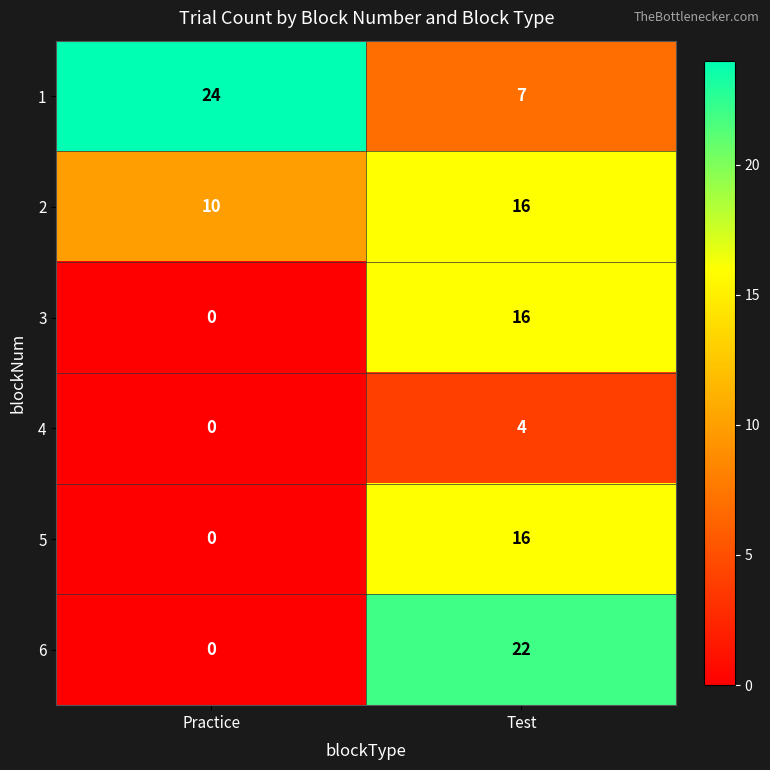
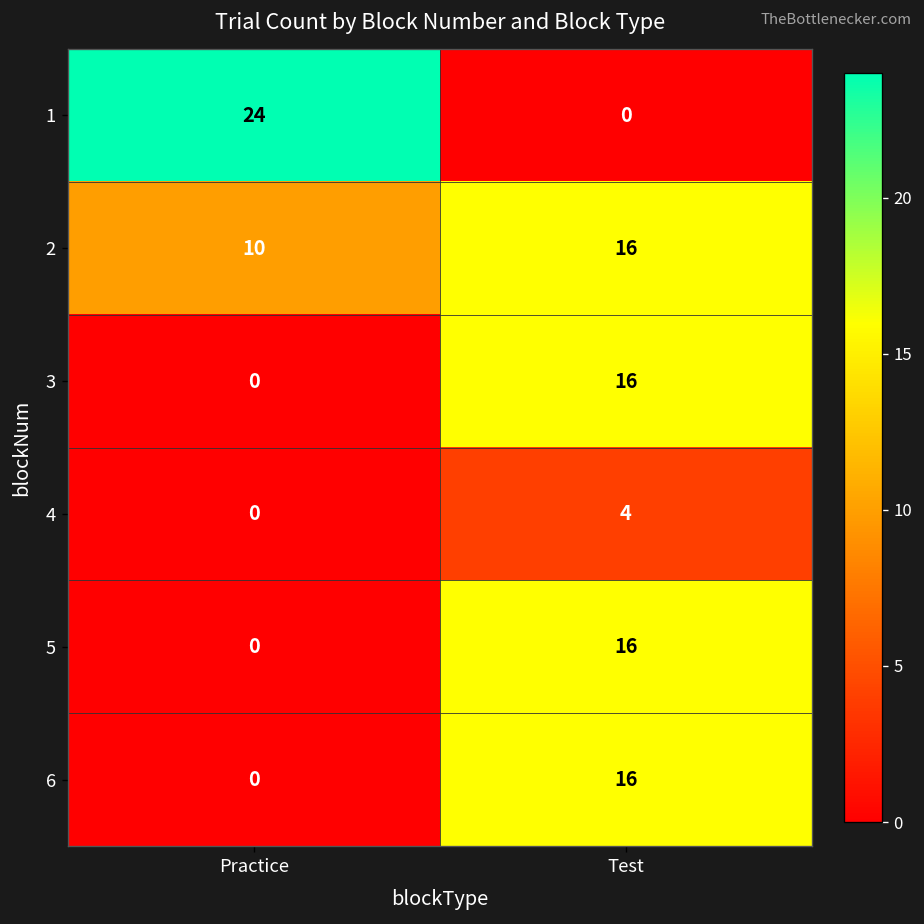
1, Test: 7 -> 0
6, Test: 22 -> 16
